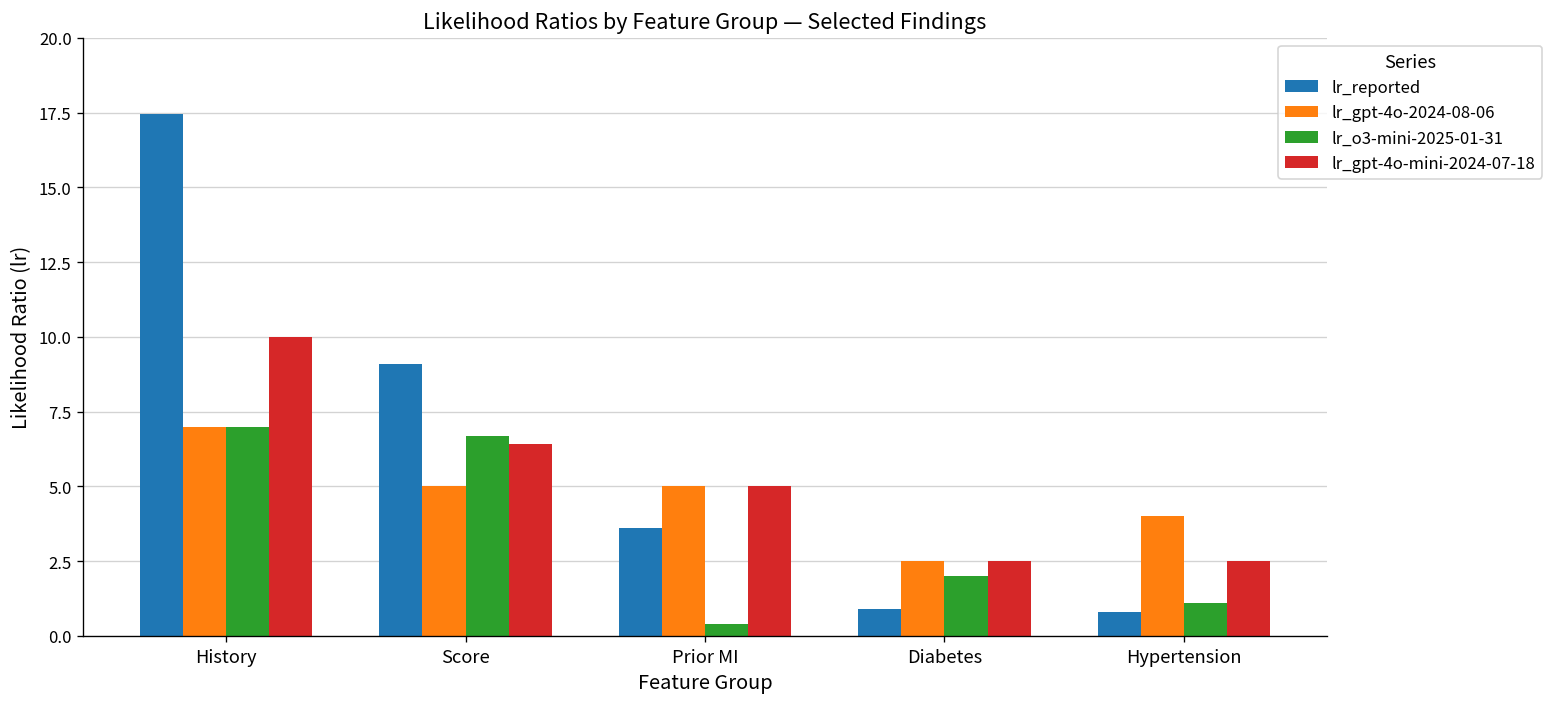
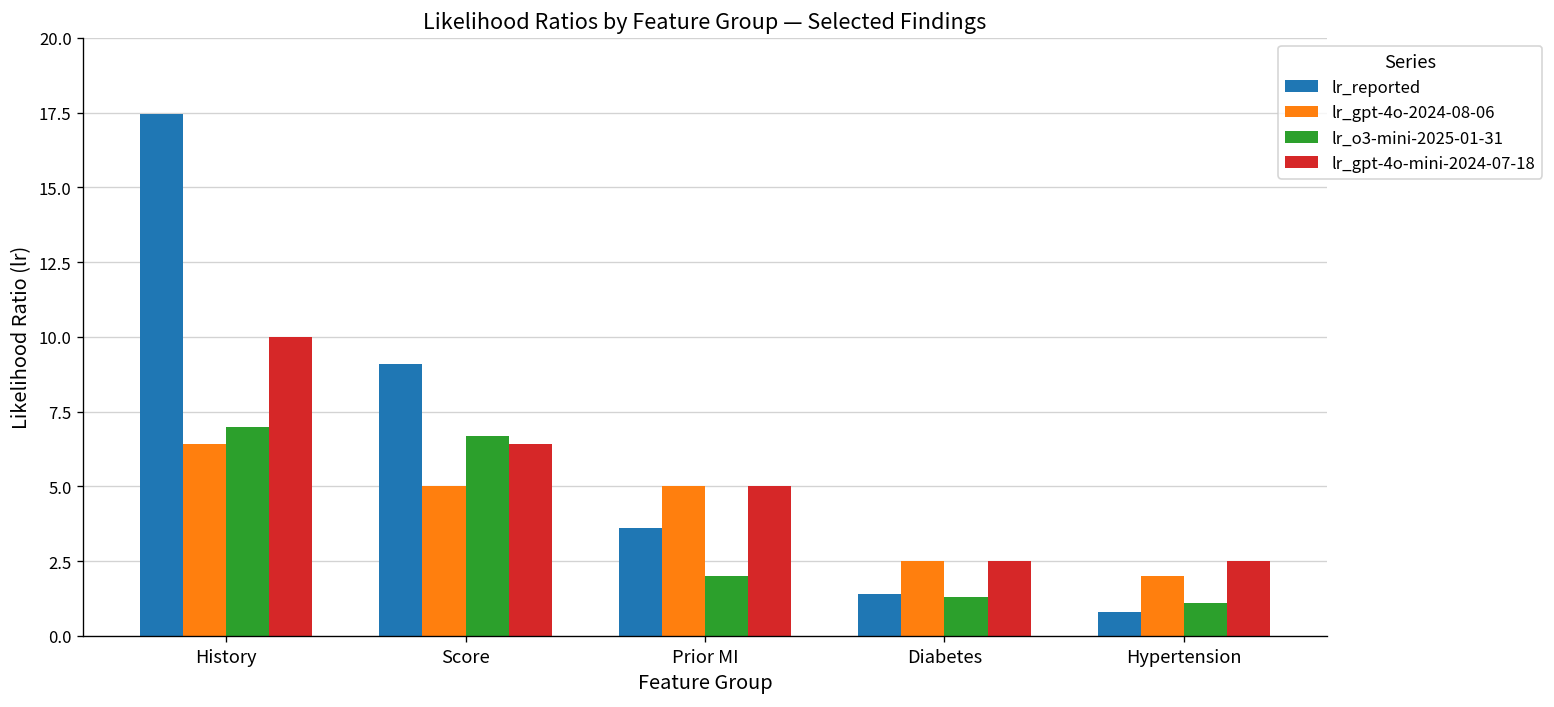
lr_gpt-4o-2024-08-06, History: 7.0 -> 6.4
lr_o3-mini-2025-01-31, Prior MI: 0.4 -> 2.0
lr_reported, Diabetes: 0.9 -> 1.4
lr_o3-mini-2025-01-31, Diabetes: 2.0 -> 1.3
lr_gpt-4o-2024-08-06, Hypertension: 4 -> 2
